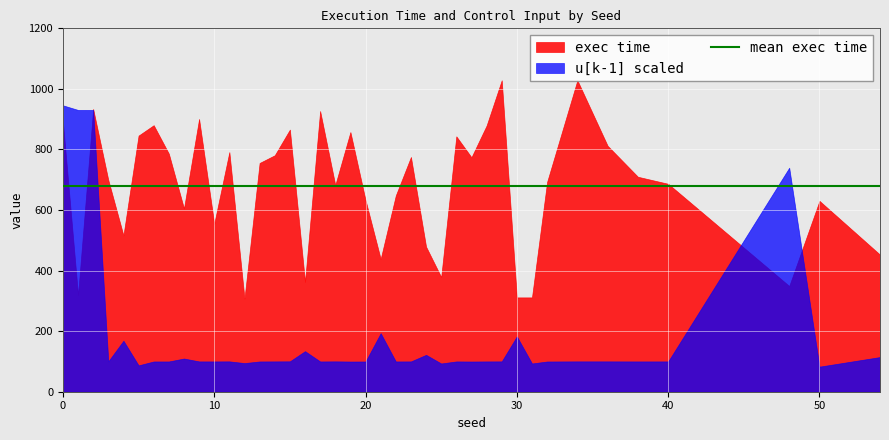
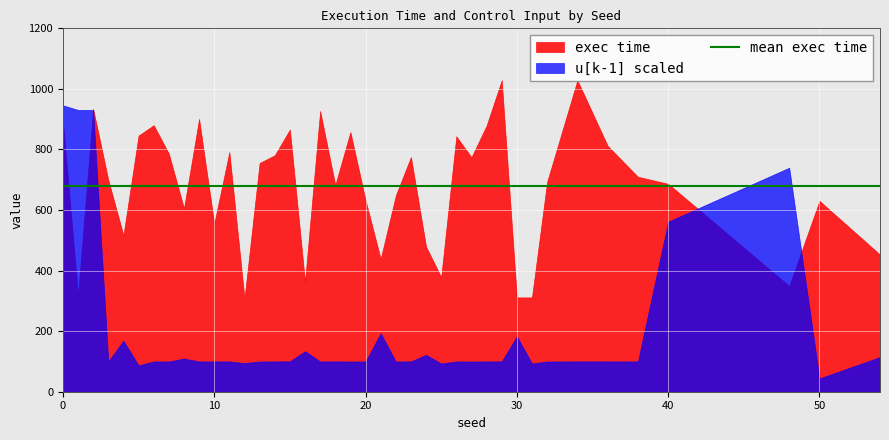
u[k-1] scaled, 40: 100 -> 560
u[k-1] scaled, 50: 80 -> 40
